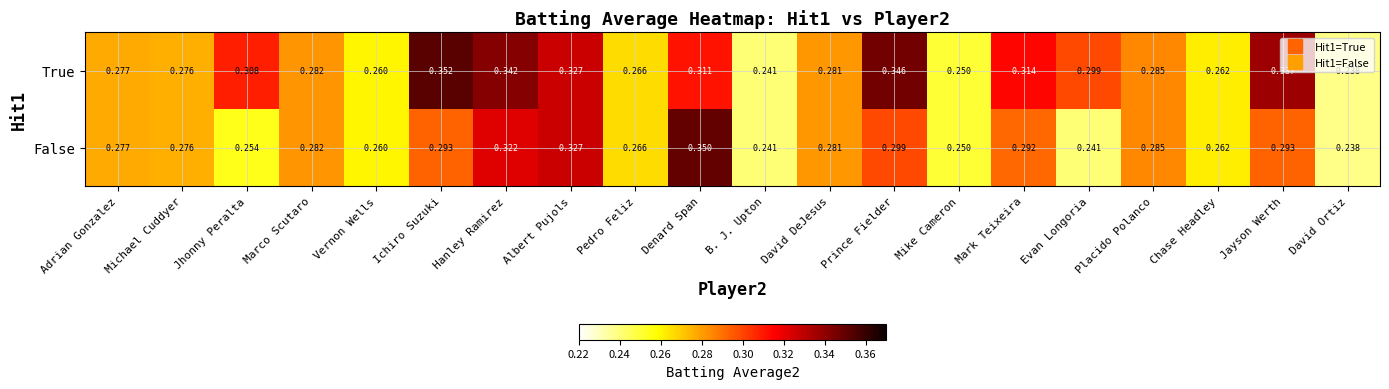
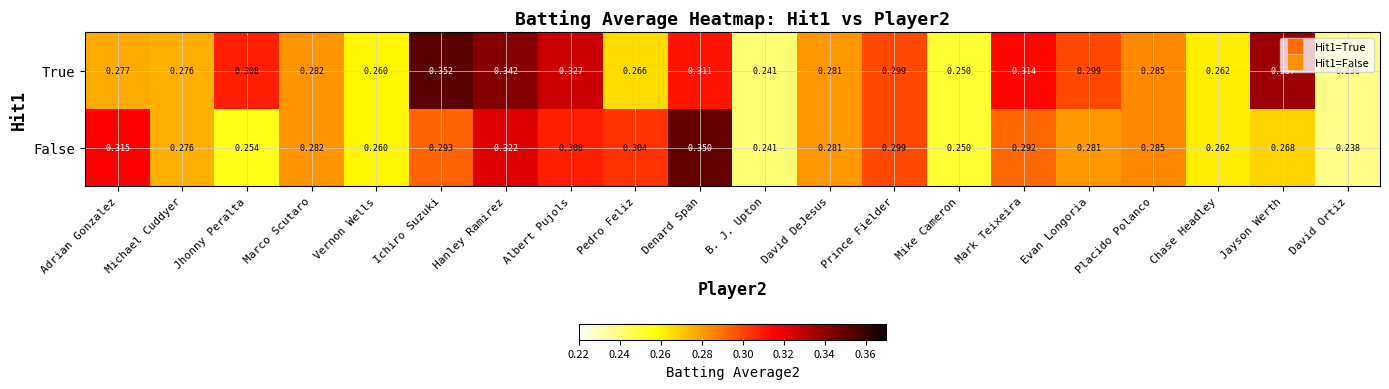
True, Prince Fielder: 0.346 -> 0.299
False, Adrian Gonzalez: 0.277 -> 0.315
False, Albert Pujols: 0.327 -> 0.308
False, Pedro Feliz: 0.266 -> 0.304
False, Evan Longoria: 0.241 -> 0.281
False, Jayson Werth: 0.293 -> 0.268
